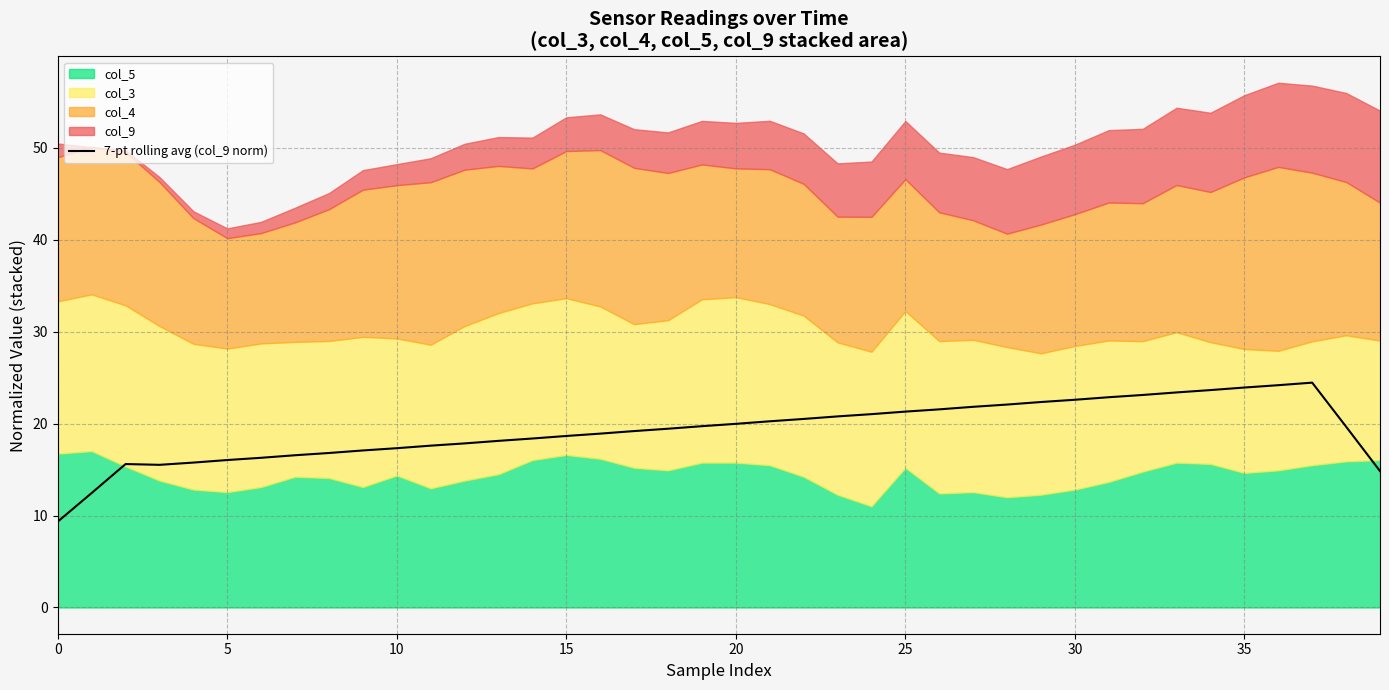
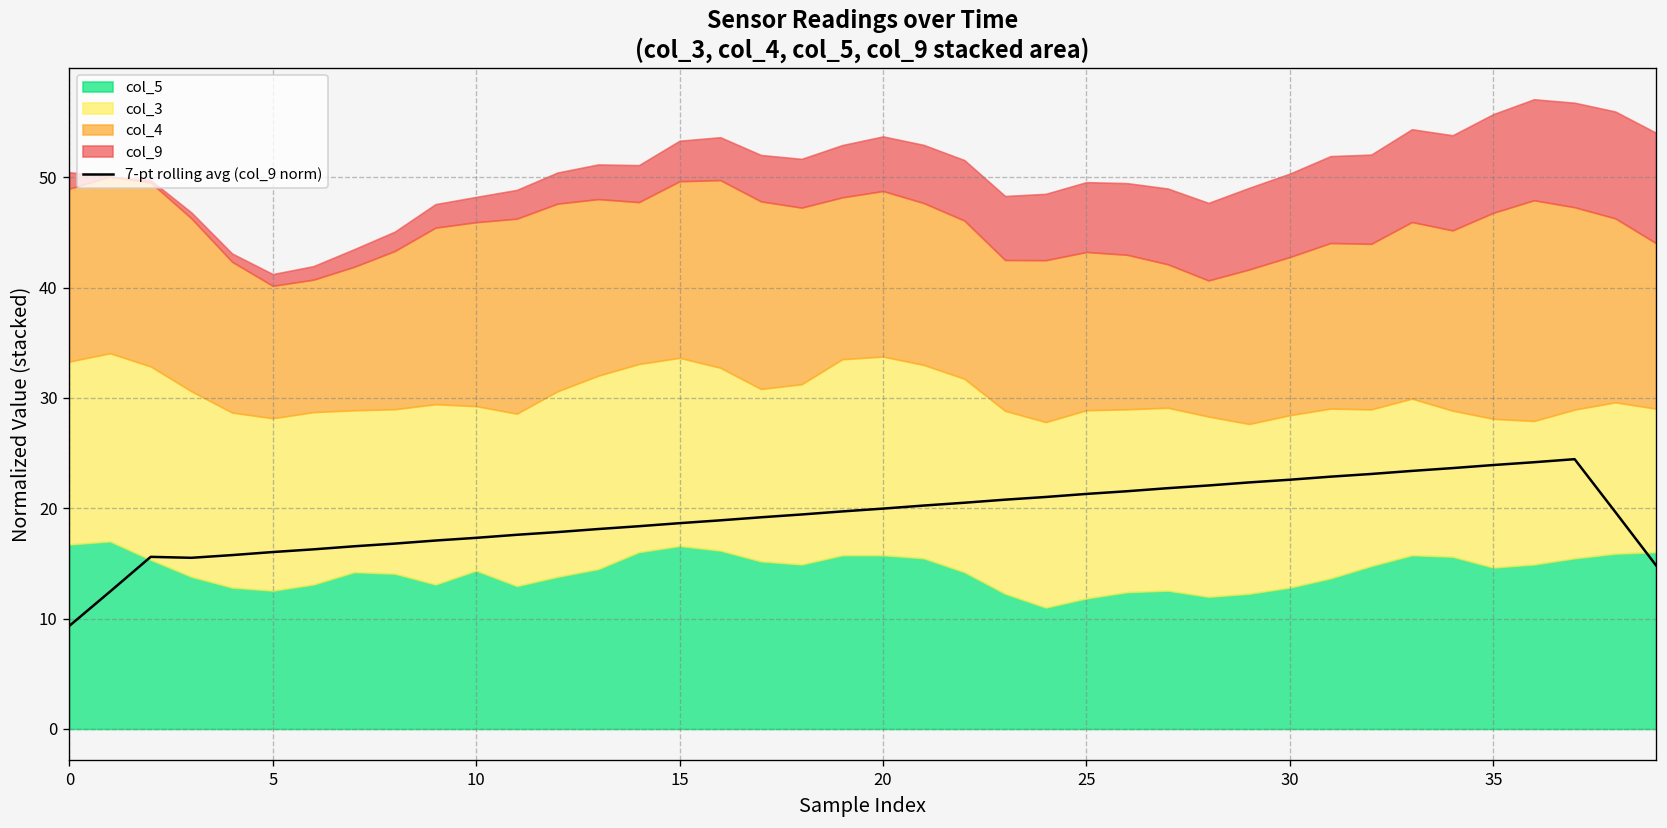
col_4, 20: 14 -> 15
col_5, 25: 15 -> 12
